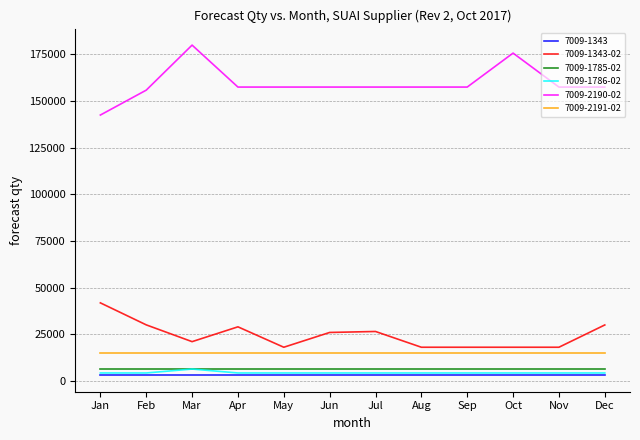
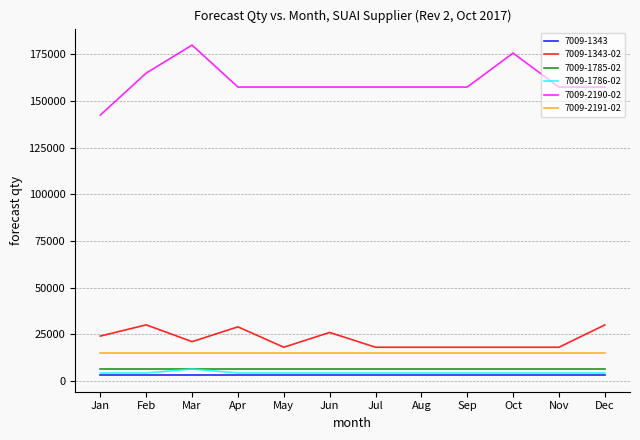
7009-1343-02, Jan: 42000 -> 24000
7009-2190-02, Feb: 156000 -> 165000
7009-1343-02, Jul: 26000 -> 18000
